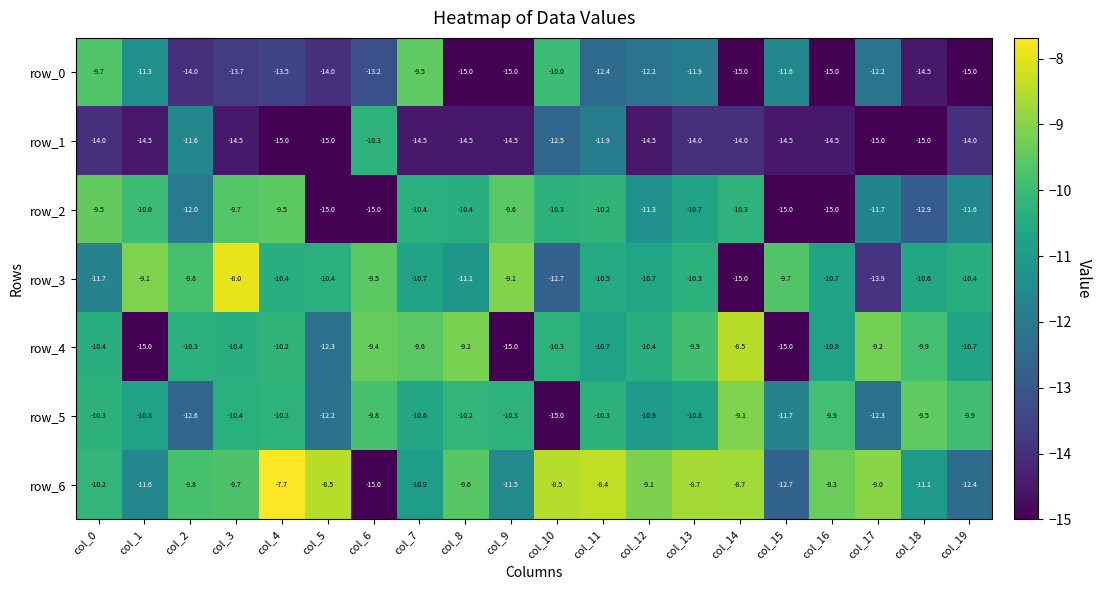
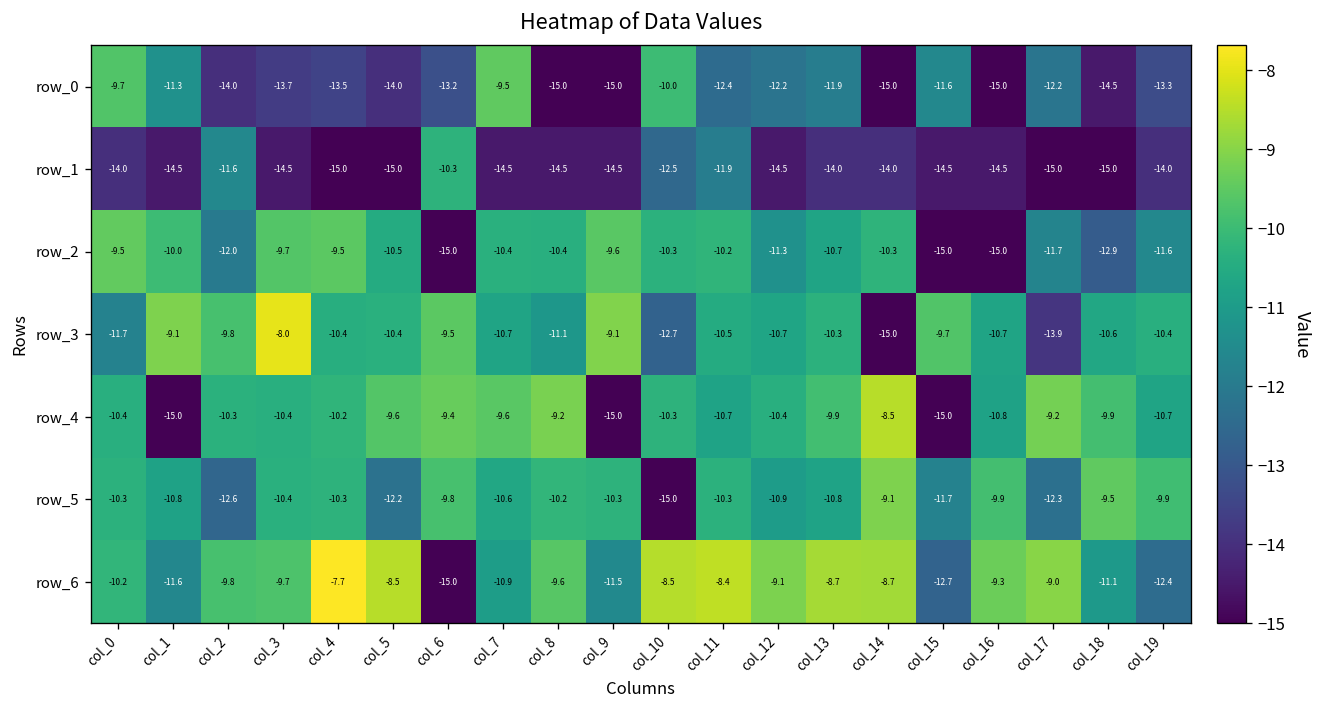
row_0, col_19: -15.0 -> -13.3
row_2, col_5: -15.0 -> -10.5
row_4, col_5: -12.3 -> -9.6
